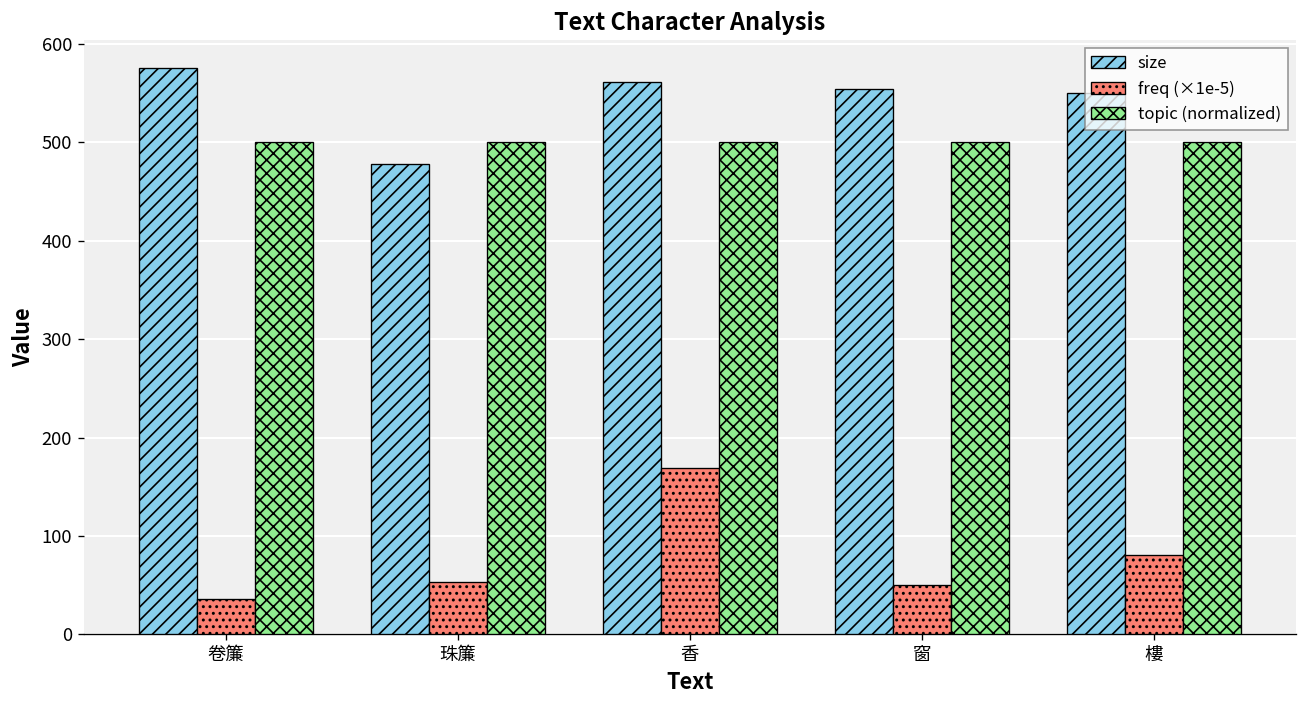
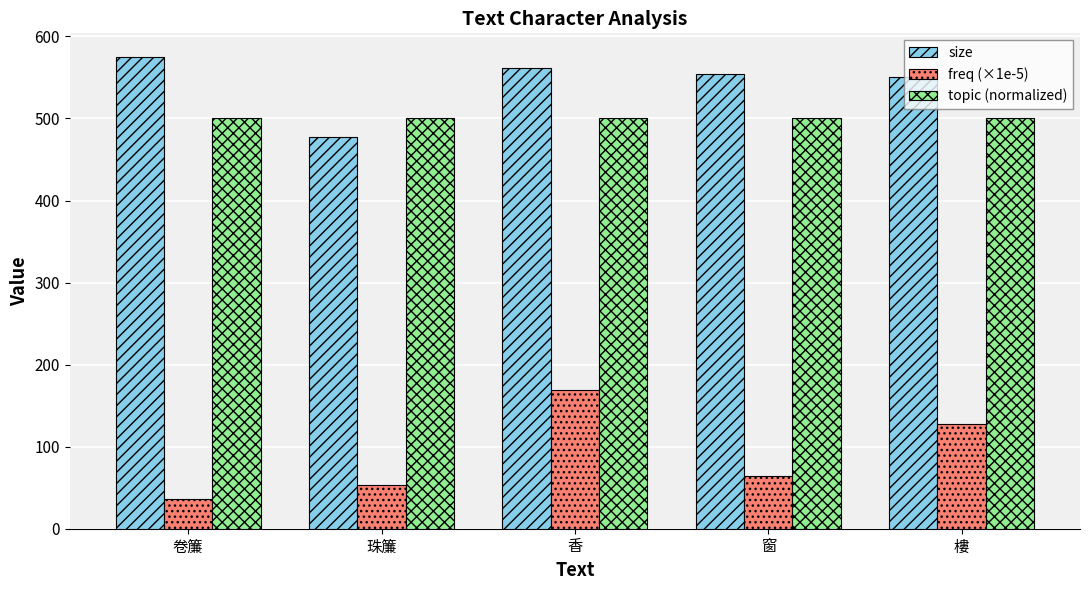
freq (×1e-5), 窗: 50 -> 60
freq (×1e-5), 樓: 80 -> 130
